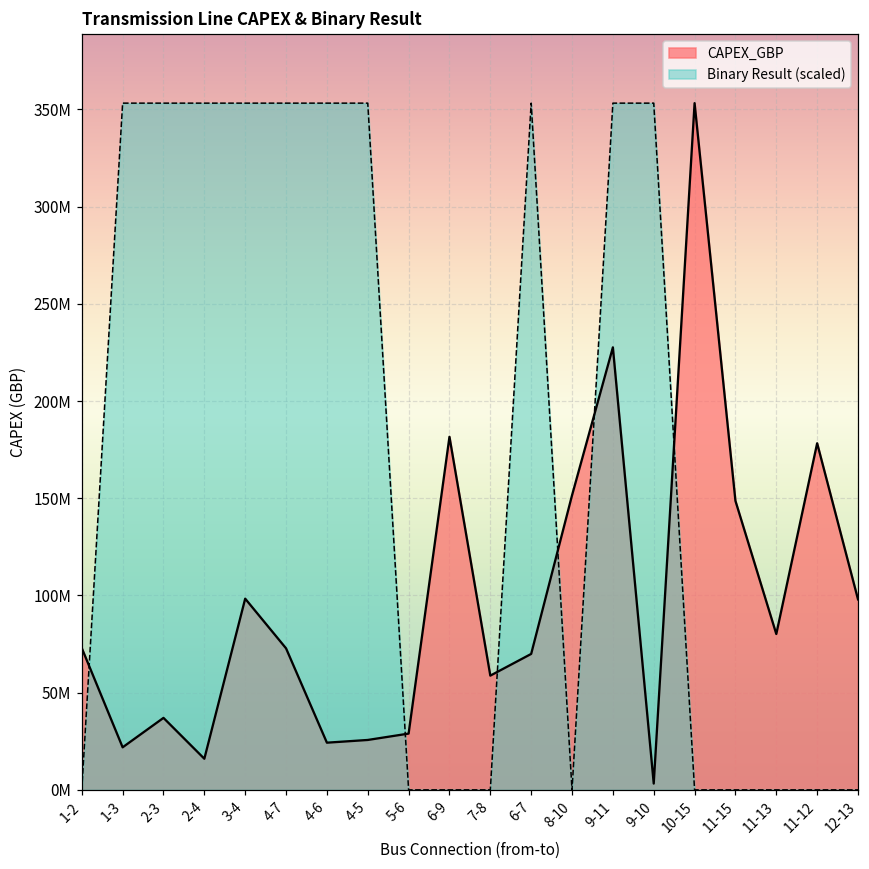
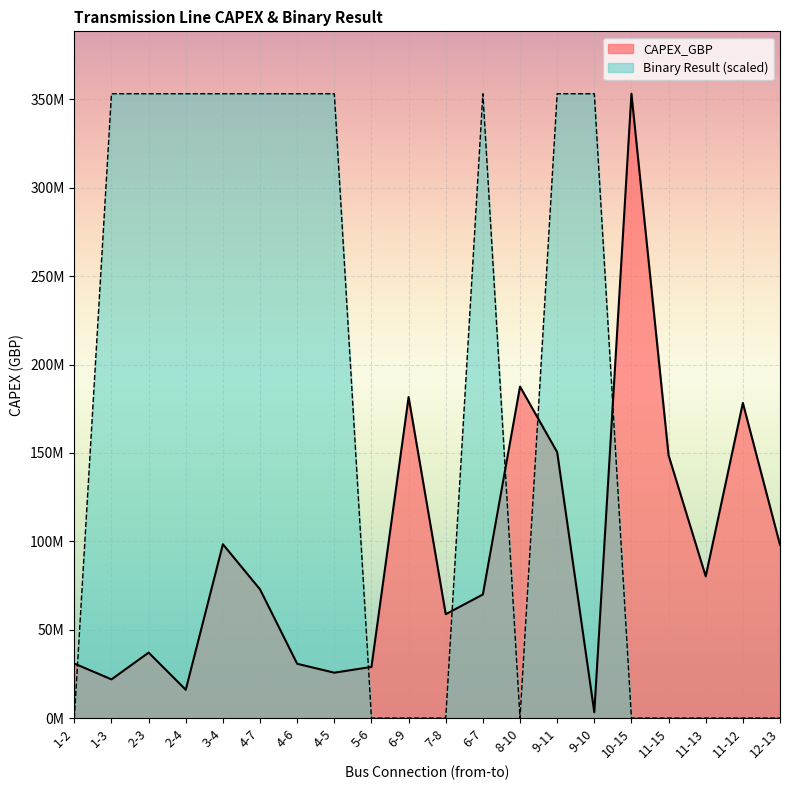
CAPEX_GBP, 1-2: 73000000 -> 31000000
CAPEX_GBP, 4-6: 24000000 -> 31000000
CAPEX_GBP, 8-10: 151000000 -> 188000000
CAPEX_GBP, 9-11: 228000000 -> 150000000
